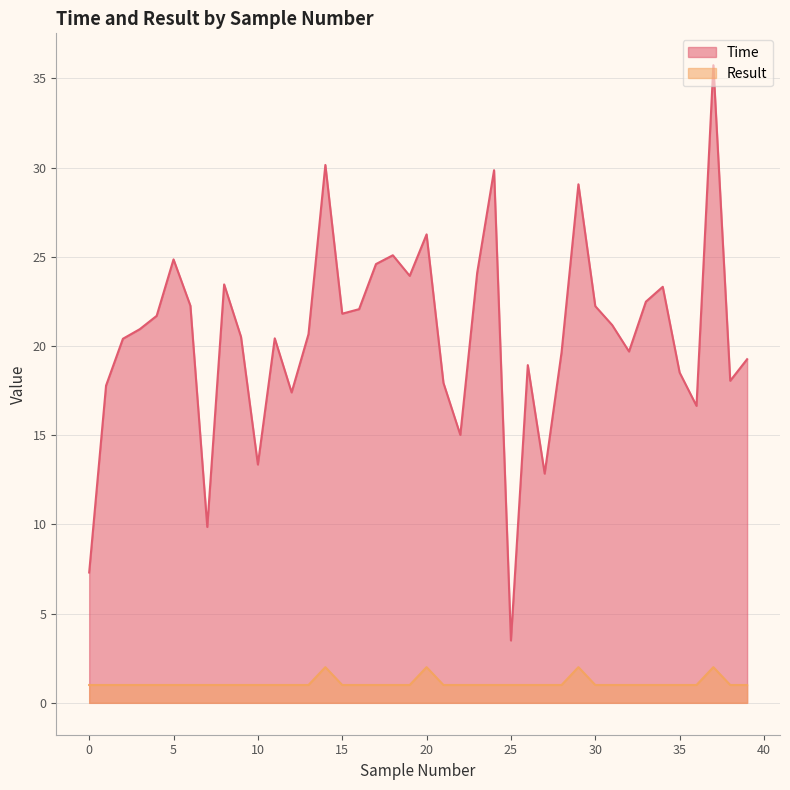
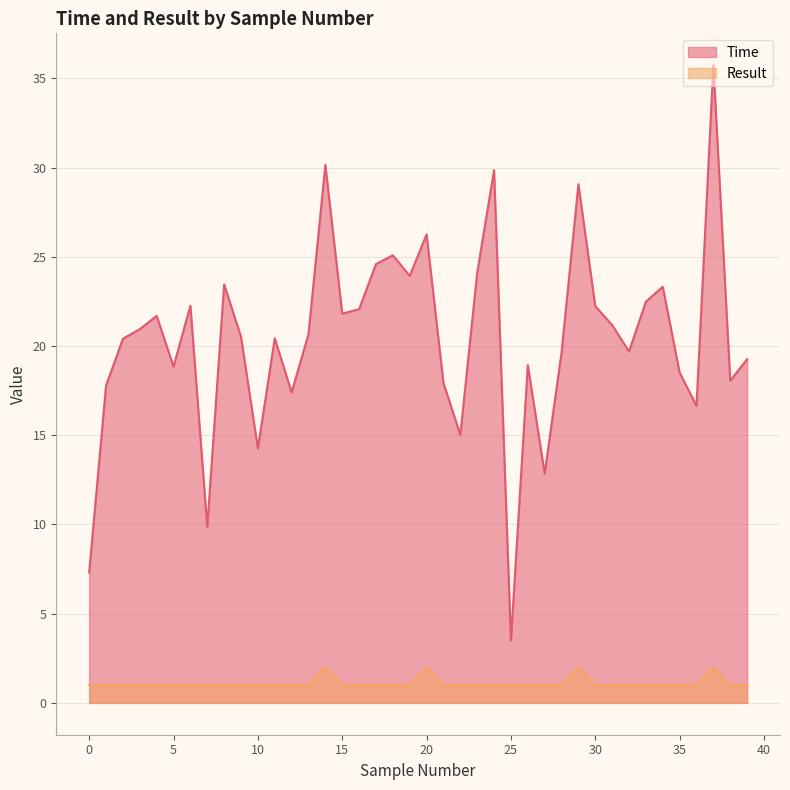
Time, 5: 24.9 -> 18.8
Time, 10: 13.4 -> 14.3
